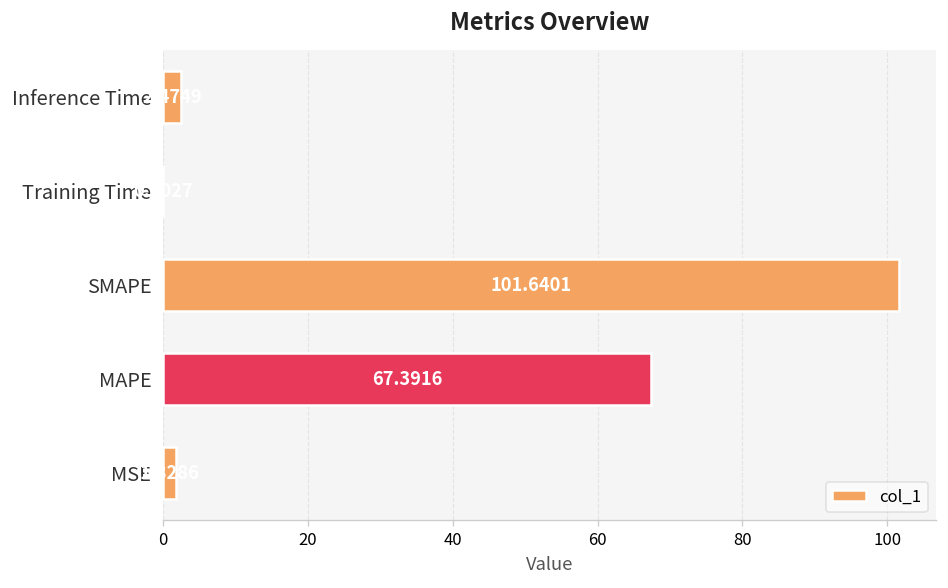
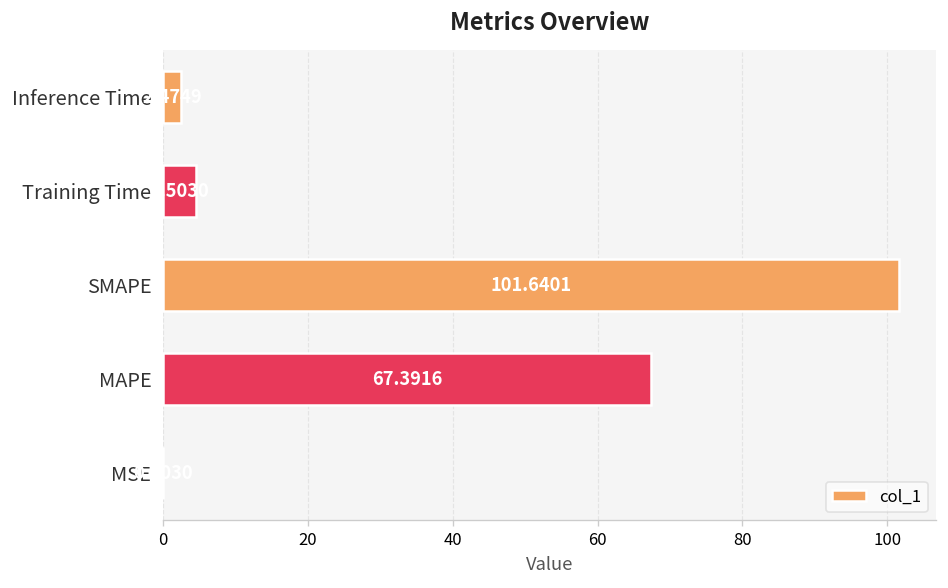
Training Time: 0 -> 5
MSE: 2 -> 0
